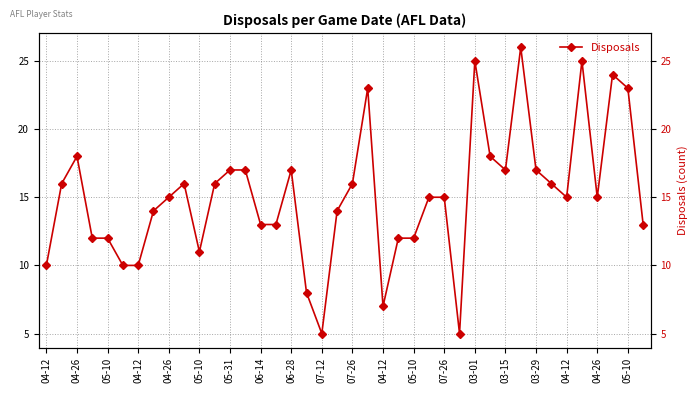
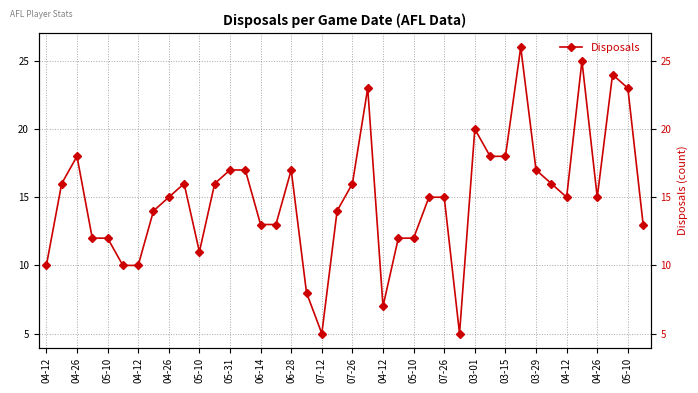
03-01: 25 -> 20
03-15: 17 -> 18
